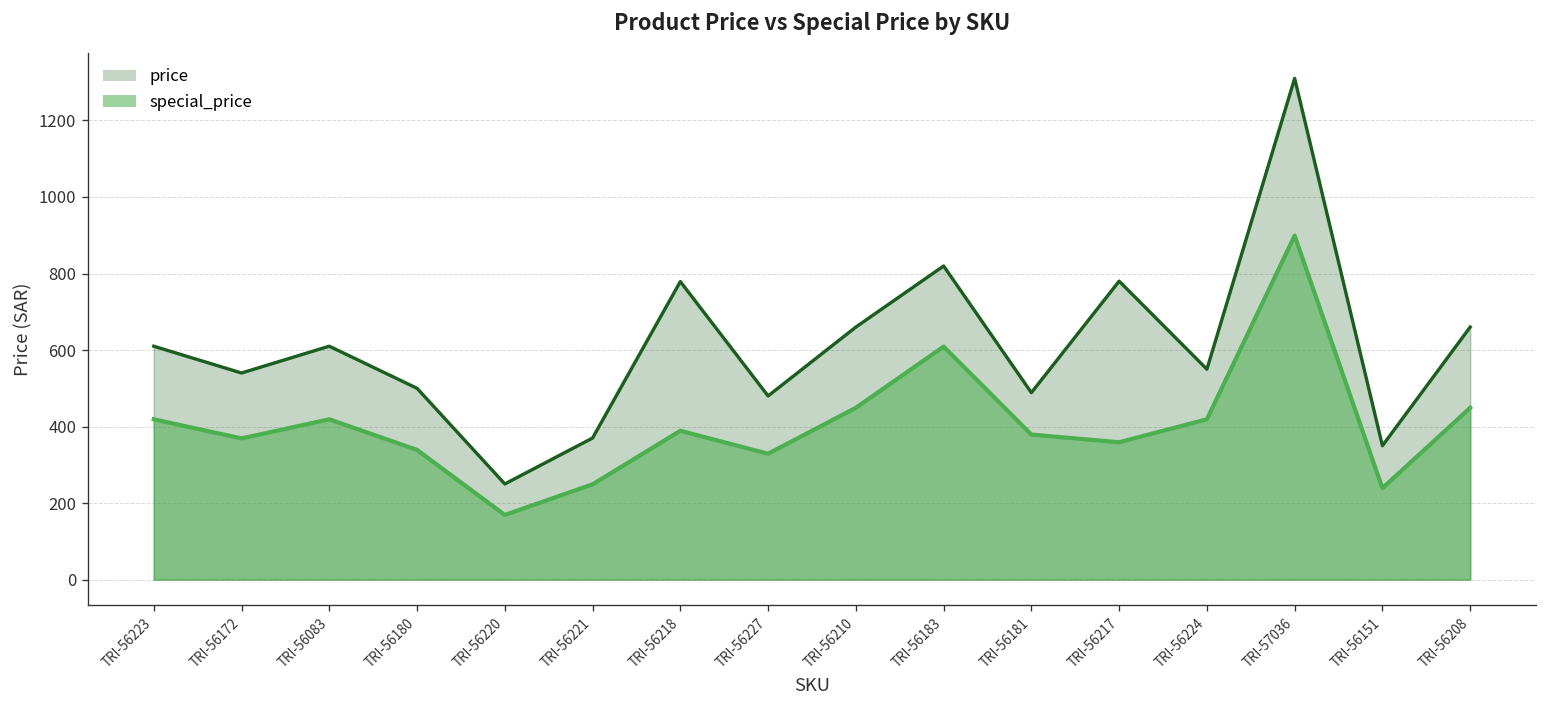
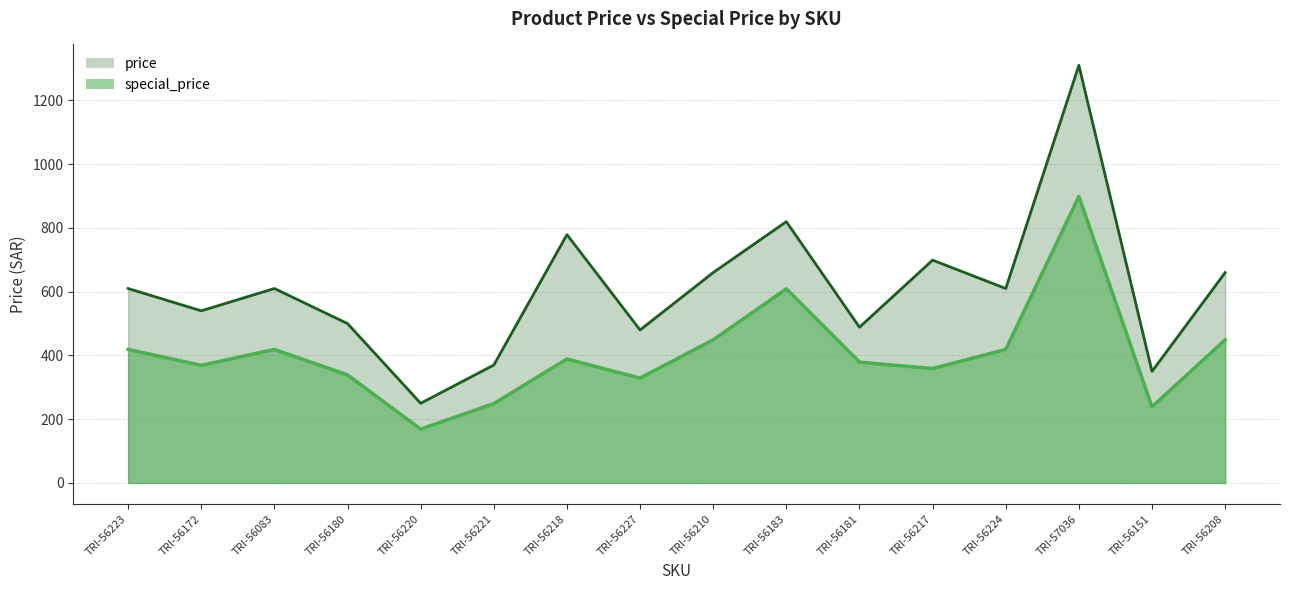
price, TRI-56217: 780 -> 700
price, TRI-56224: 550 -> 610
